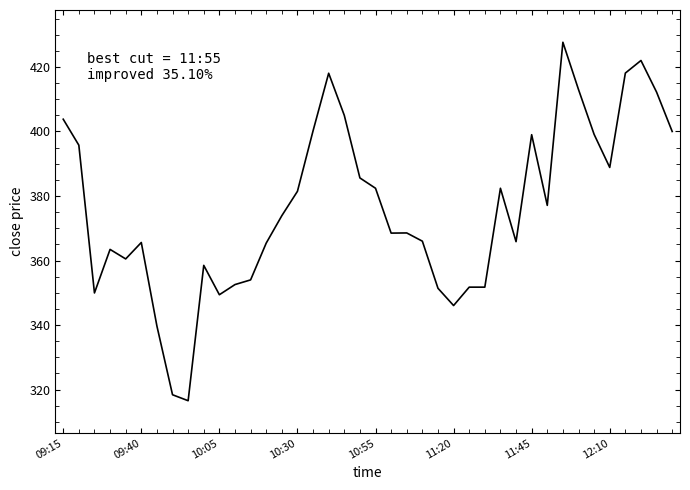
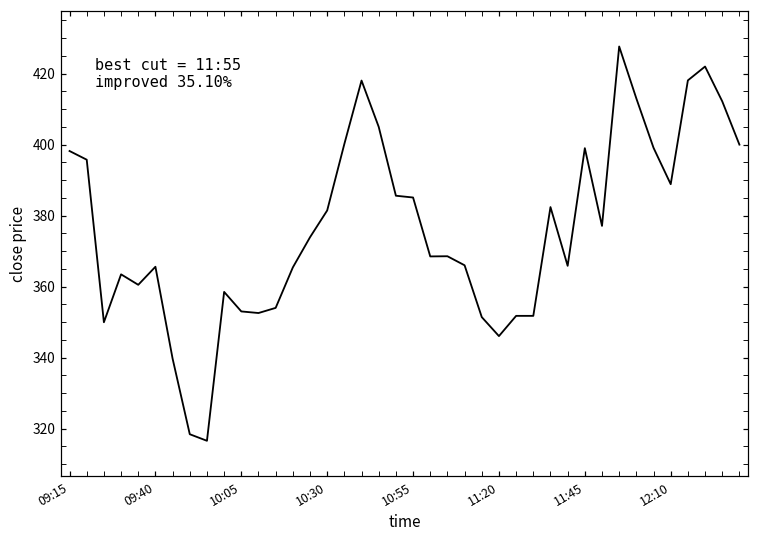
09:15: 404 -> 398
10:05: 349 -> 353
10:55: 382 -> 385
